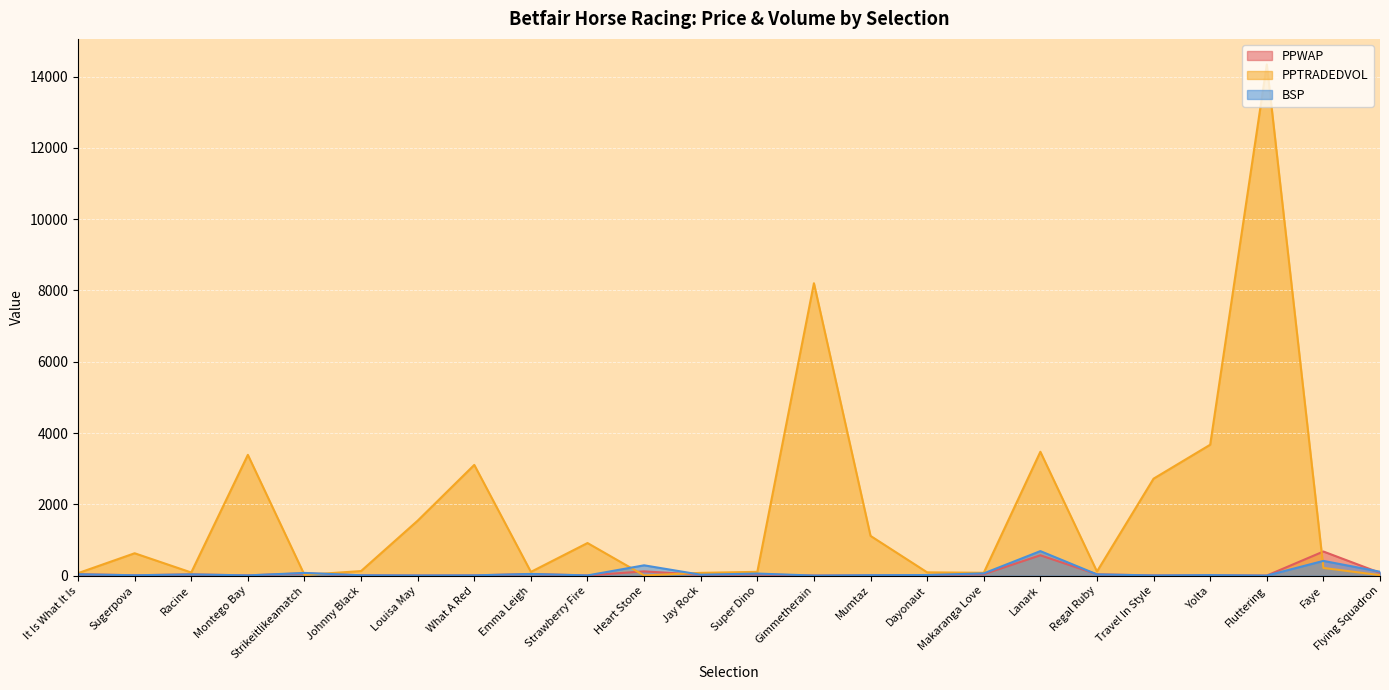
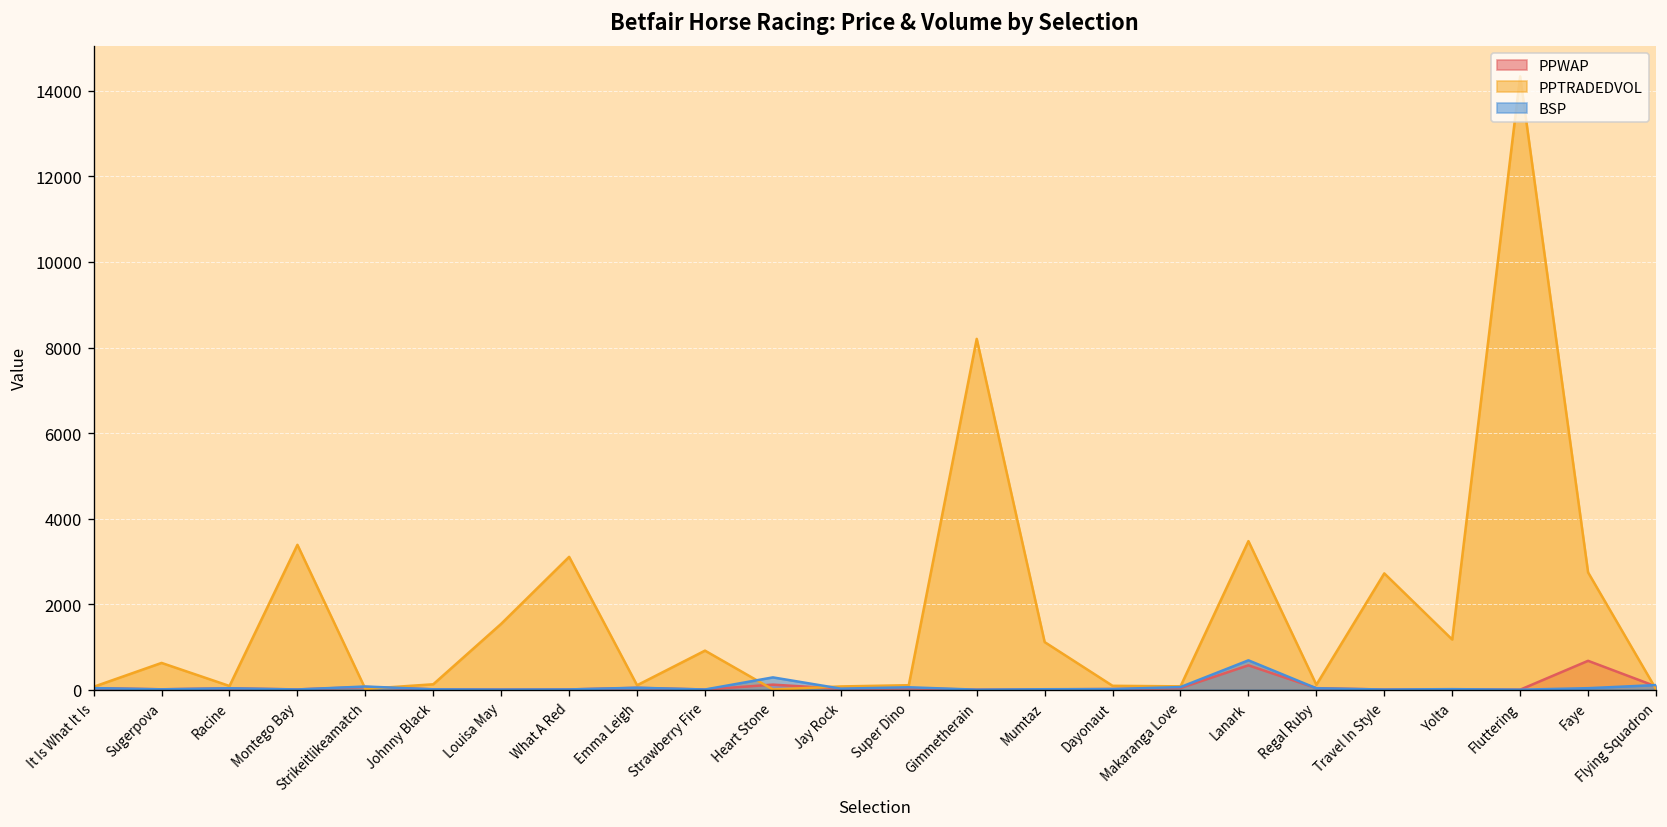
PPTRADEDVOL, Yolta: 3700 -> 1200
PPTRADEDVOL, Faye: 200 -> 2700
BSP, Faye: 400 -> 0
